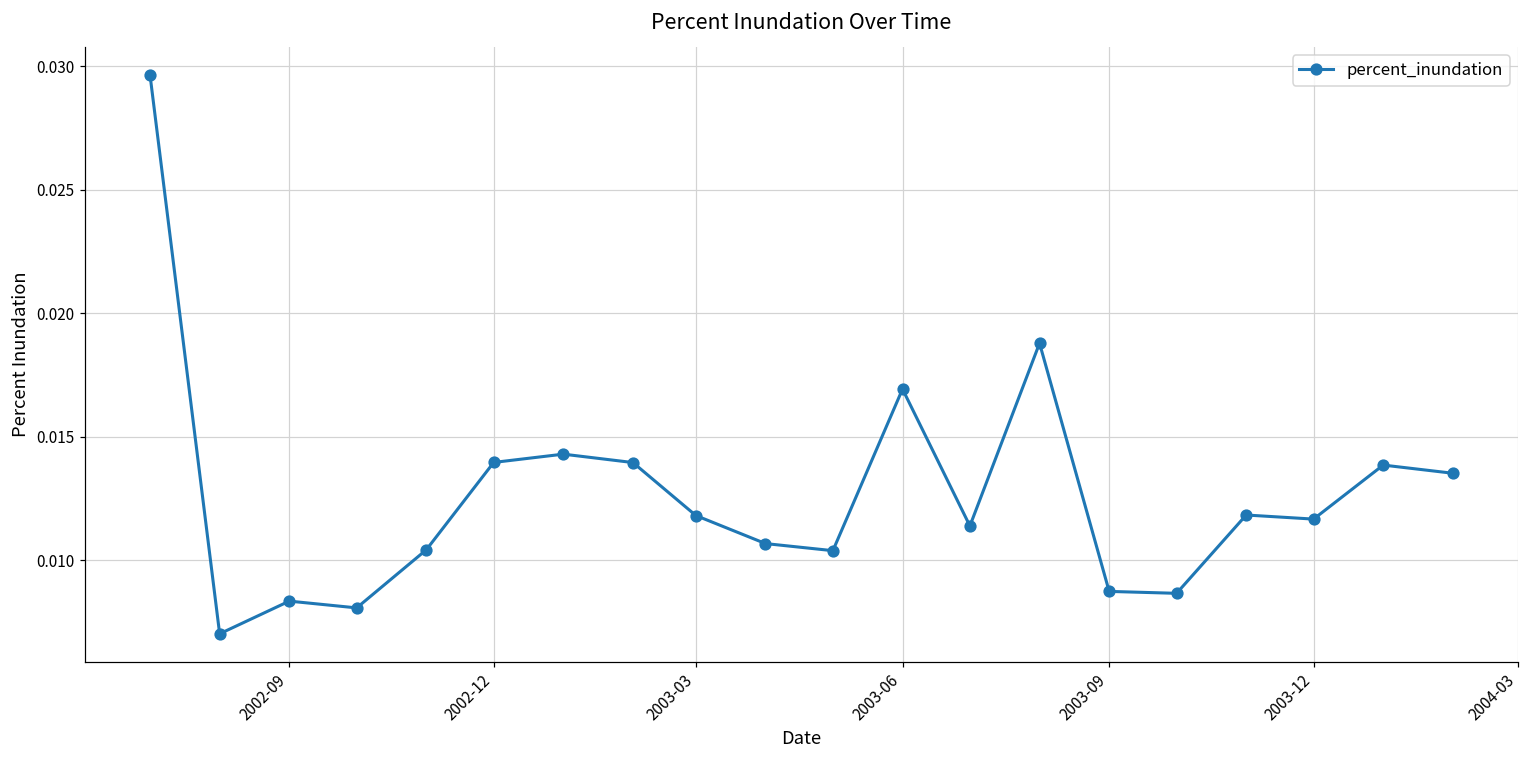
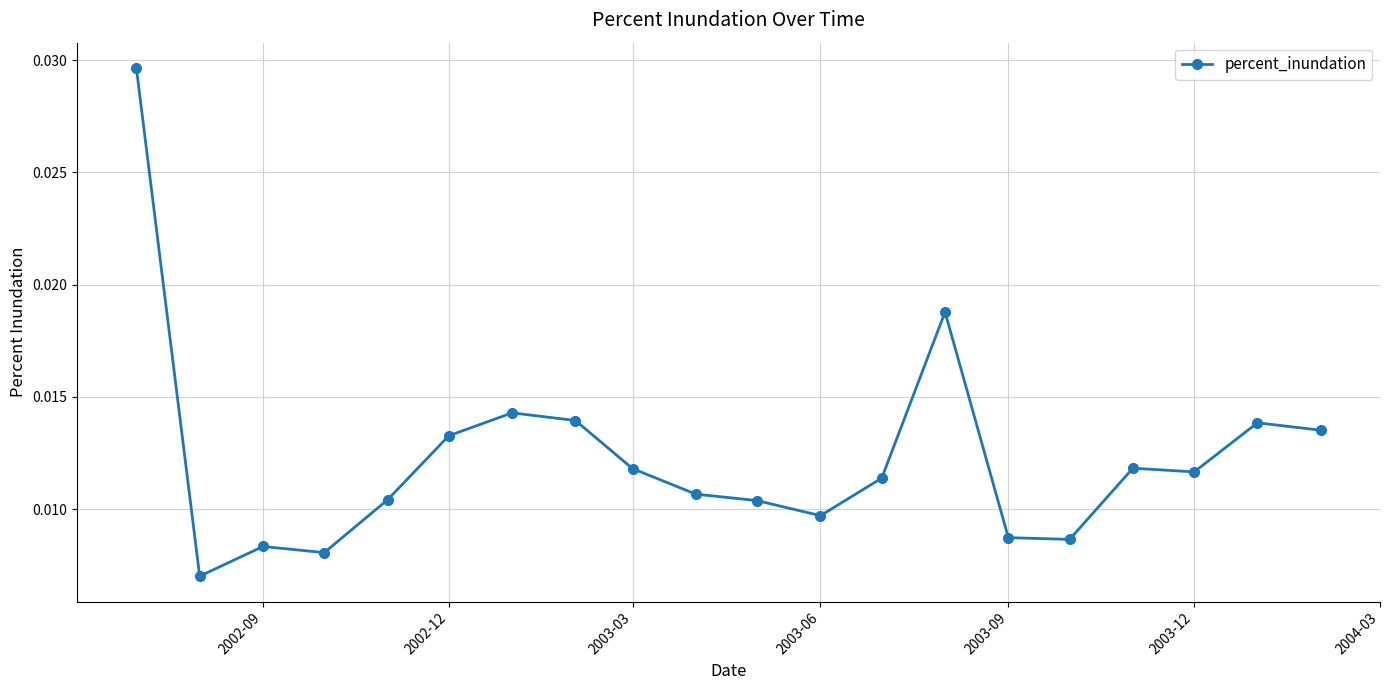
2002-12: 0.0140 -> 0.0133
2003-06: 0.0169 -> 0.0097
